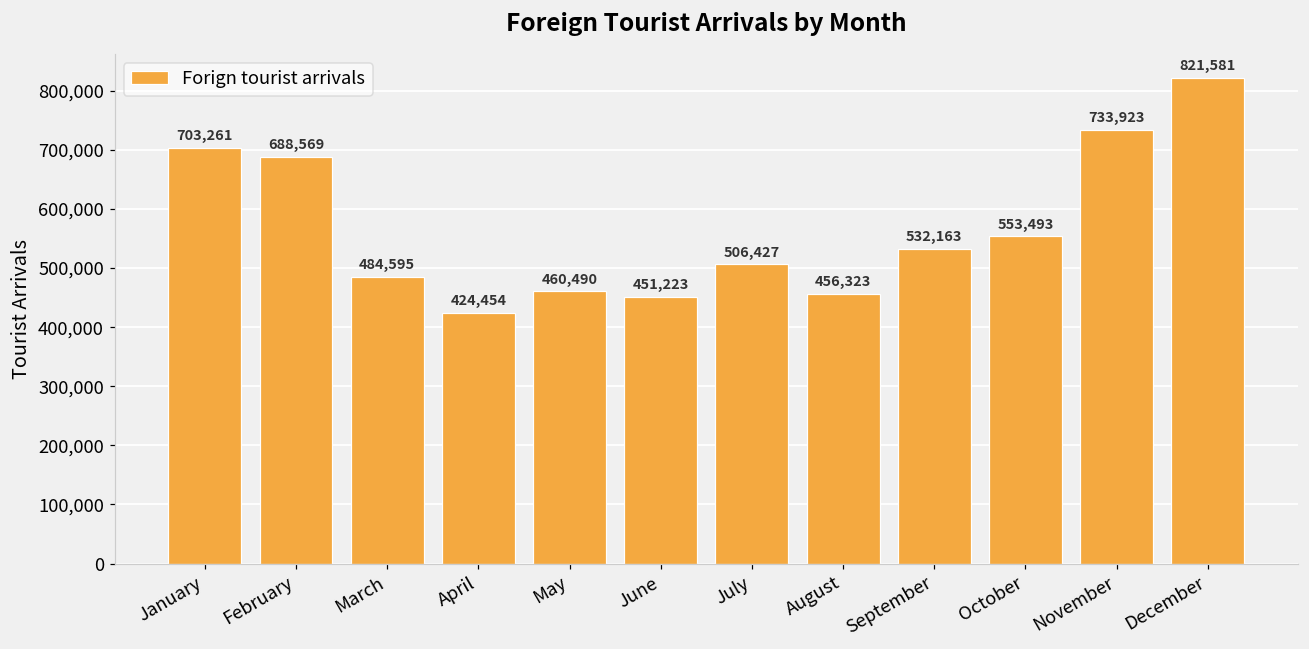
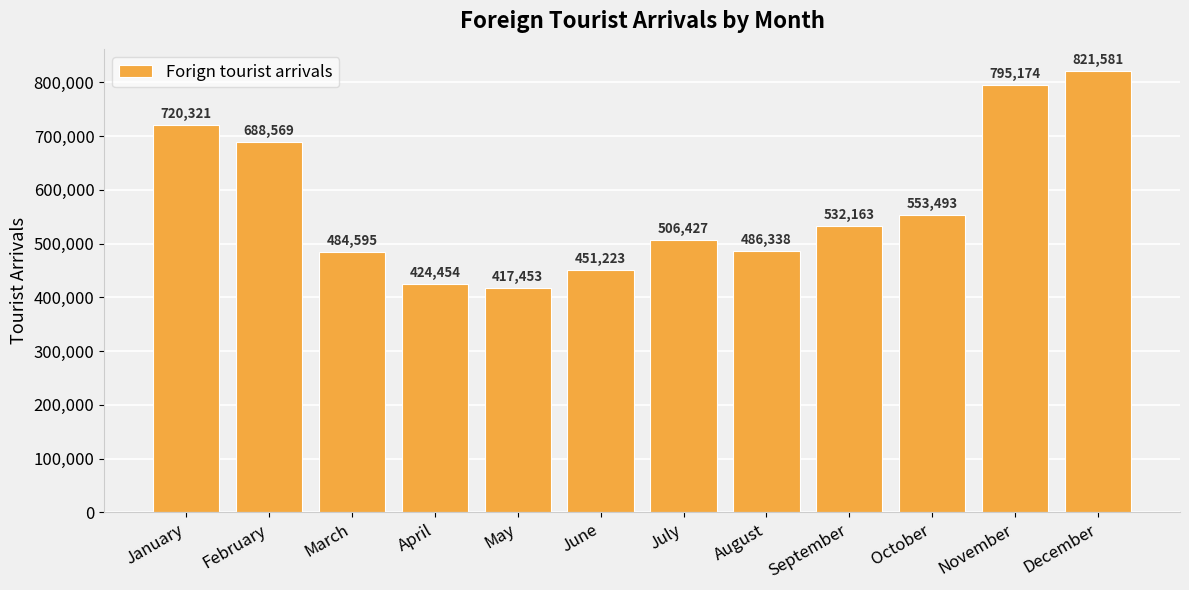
January: 703,261 -> 720,321
May: 460,490 -> 417,453
August: 456,323 -> 486,338
November: 733,923 -> 795,174
